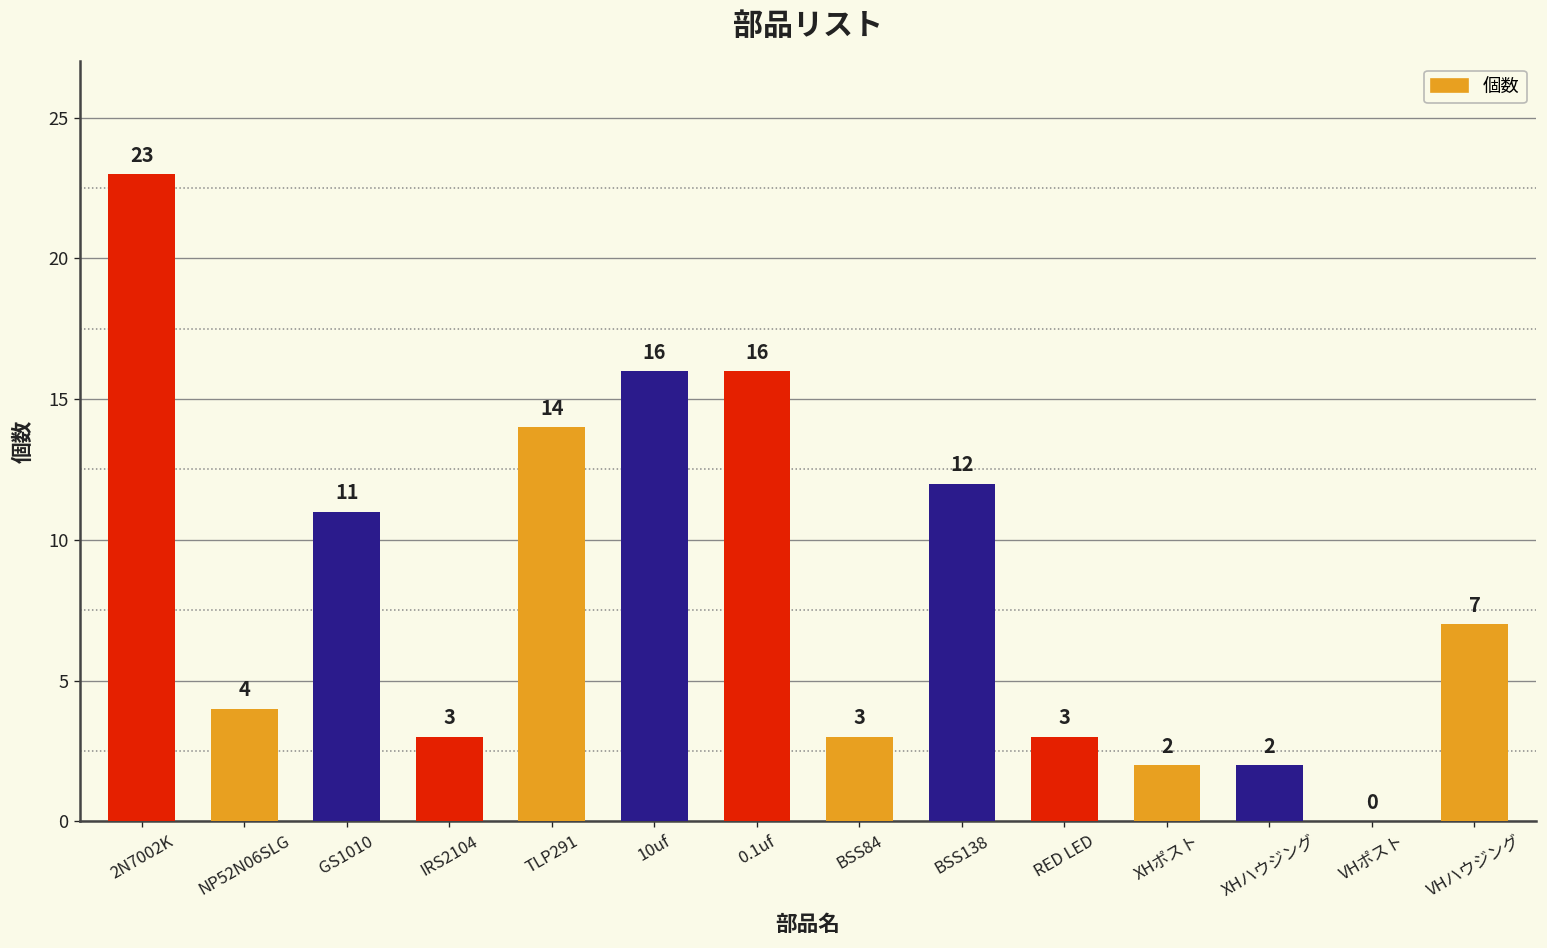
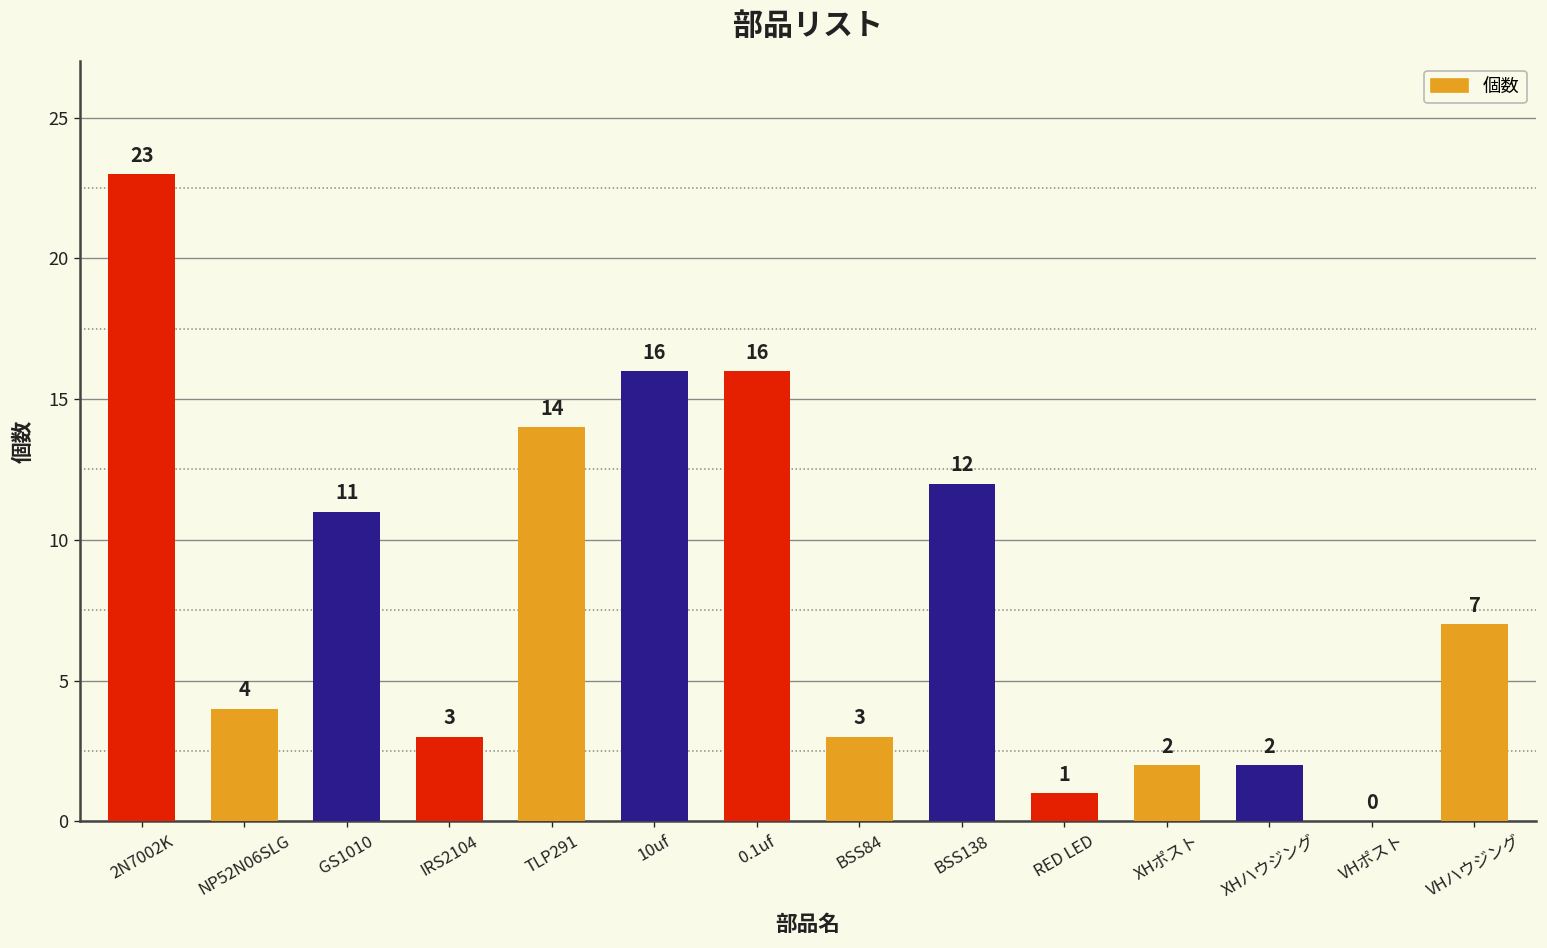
RED LED: 3 -> 1
